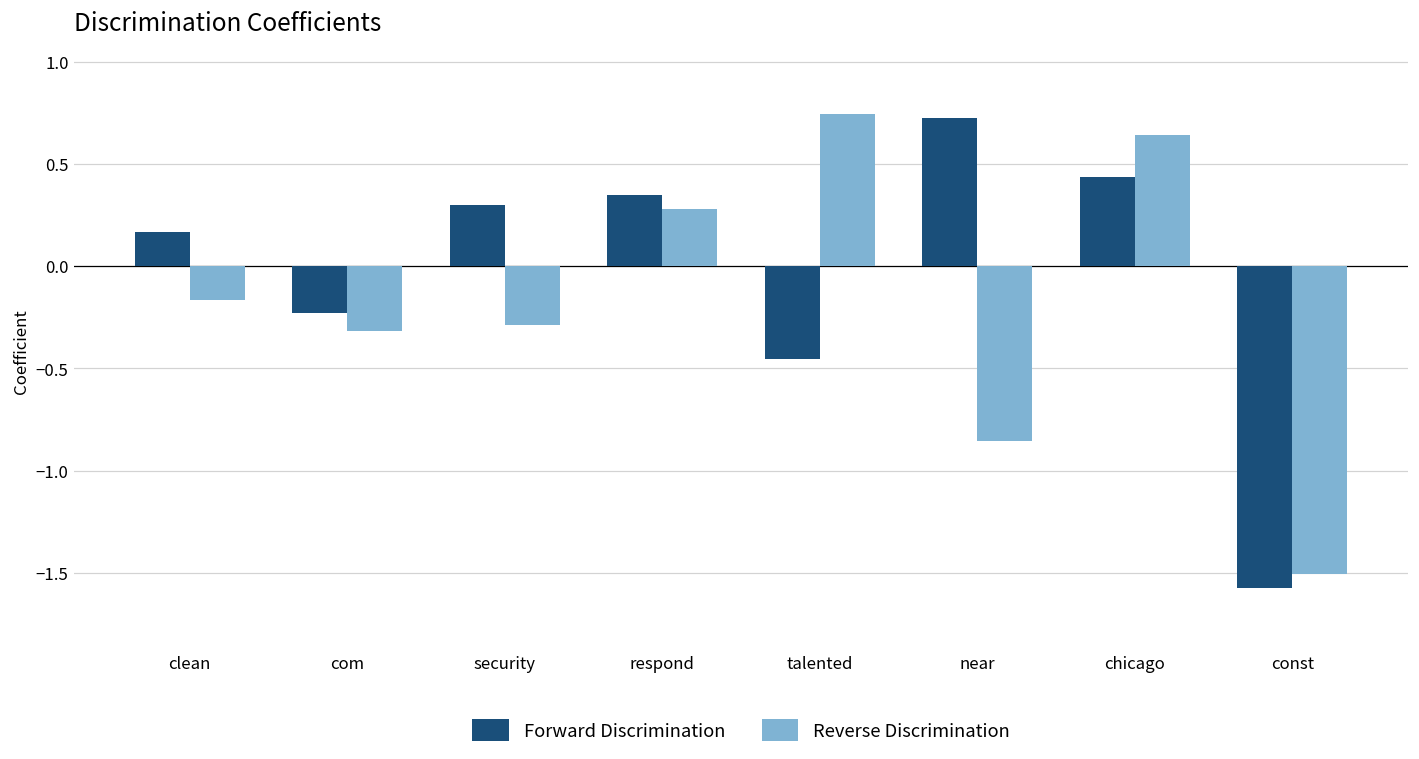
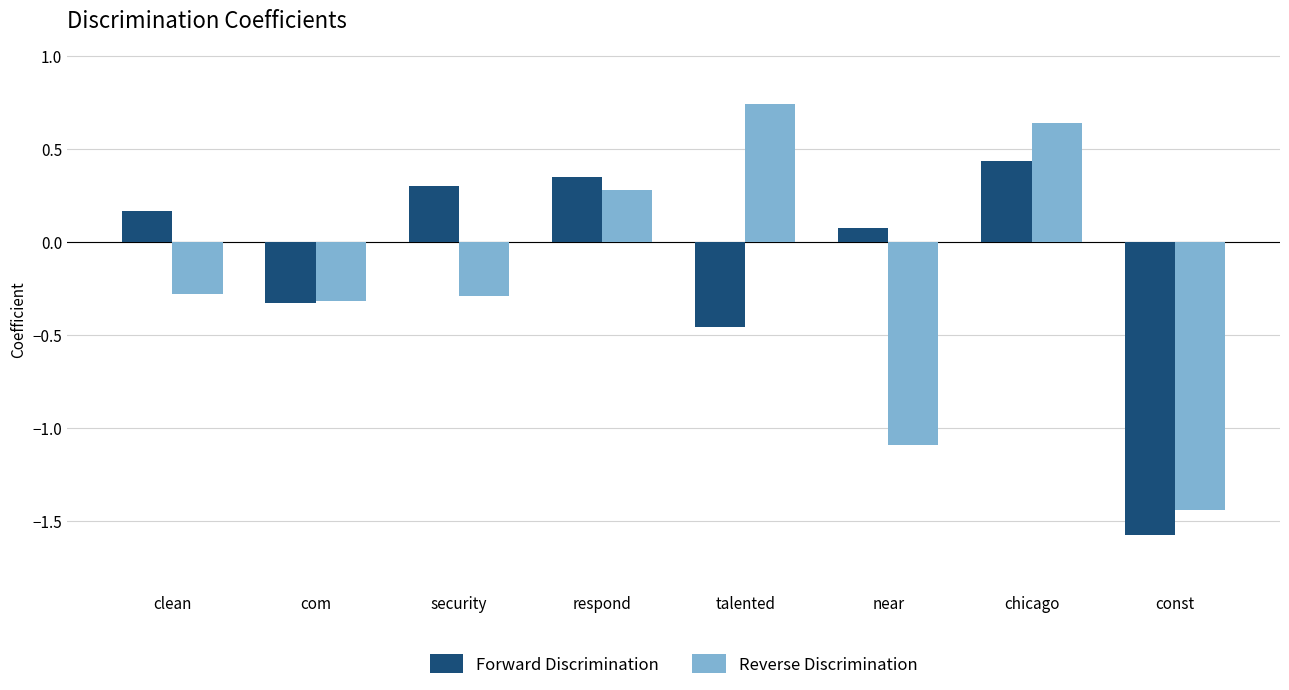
Reverse Discrimination, clean: -0.17 -> -0.28
Forward Discrimination, com: -0.23 -> -0.33
Forward Discrimination, near: 0.73 -> 0.08
Reverse Discrimination, near: -0.85 -> -1.09
Reverse Discrimination, const: -1.50 -> -1.44
